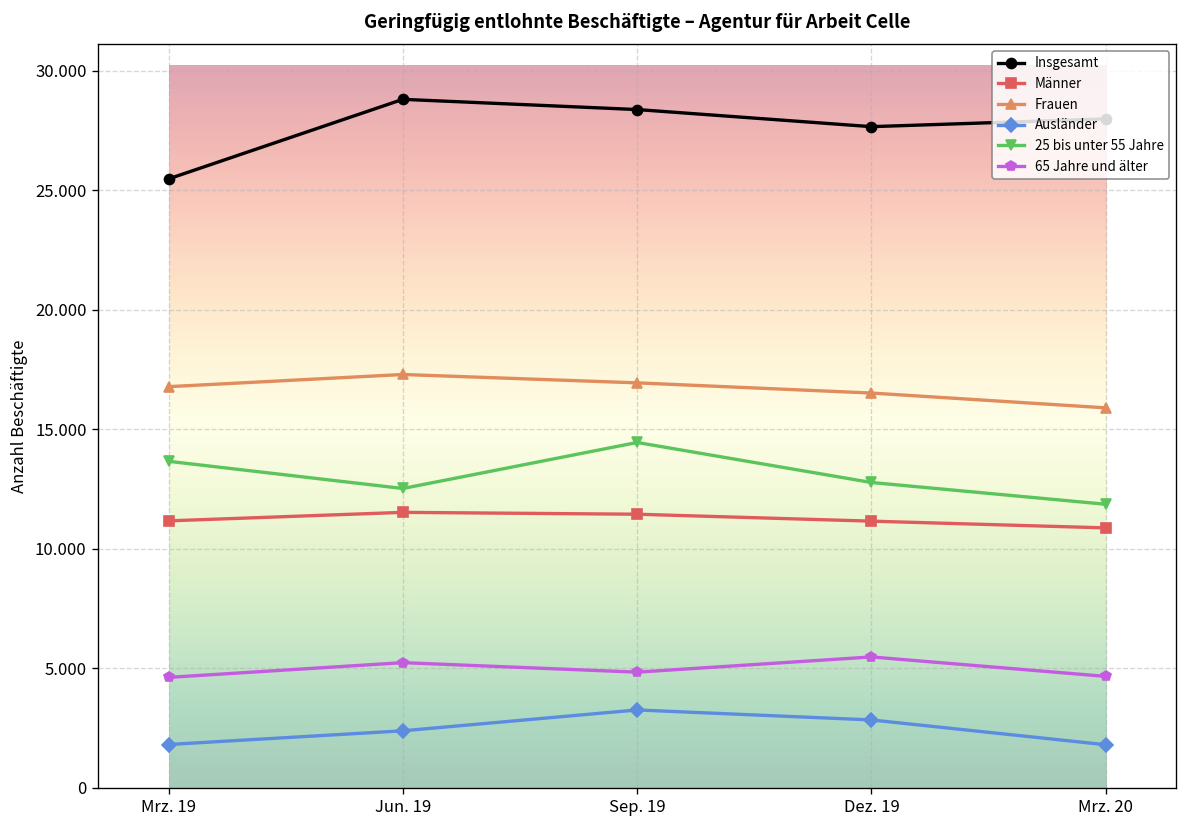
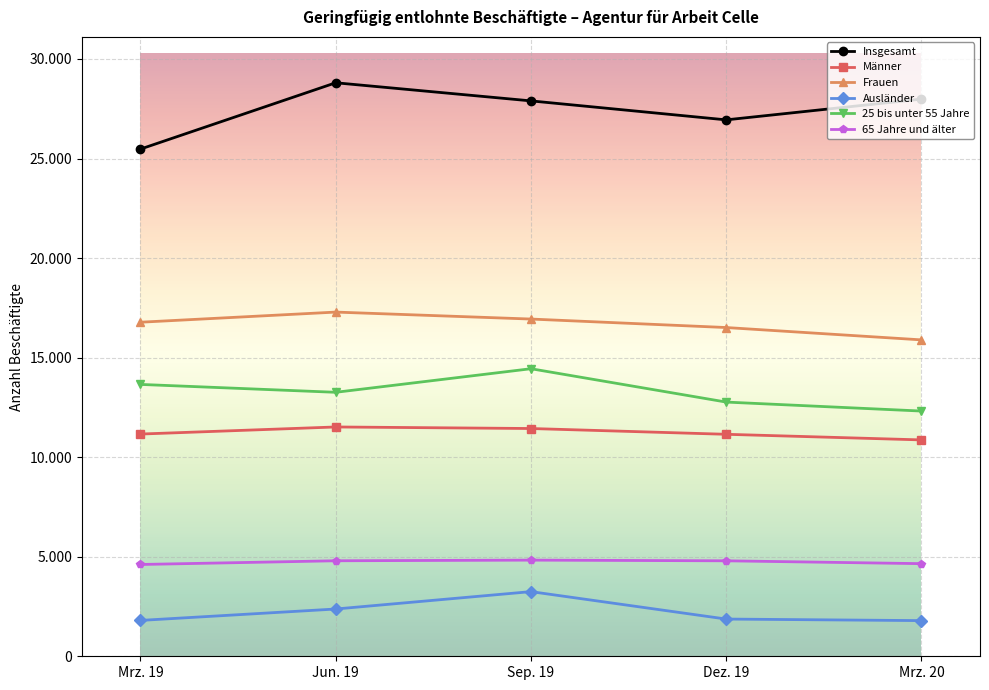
25 bis unter 55 Jahre, Jun. 19: 12.5 -> 13.3
65 Jahre und älter, Jun. 19: 5.2 -> 4.8
Insgesamt, Sep. 19: 28.4 -> 27.9
Insgesamt, Dez. 19: 27.7 -> 26.9
Ausländer, Dez. 19: 2.8 -> 1.9
65 Jahre und älter, Dez. 19: 5.5 -> 4.8
25 bis unter 55 Jahre, Mrz. 20: 11.9 -> 12.3
